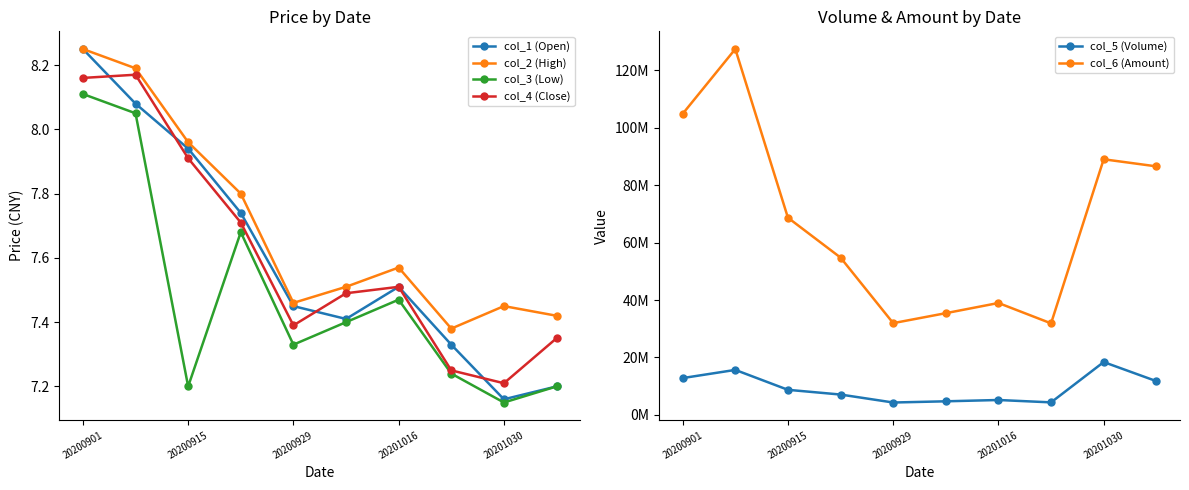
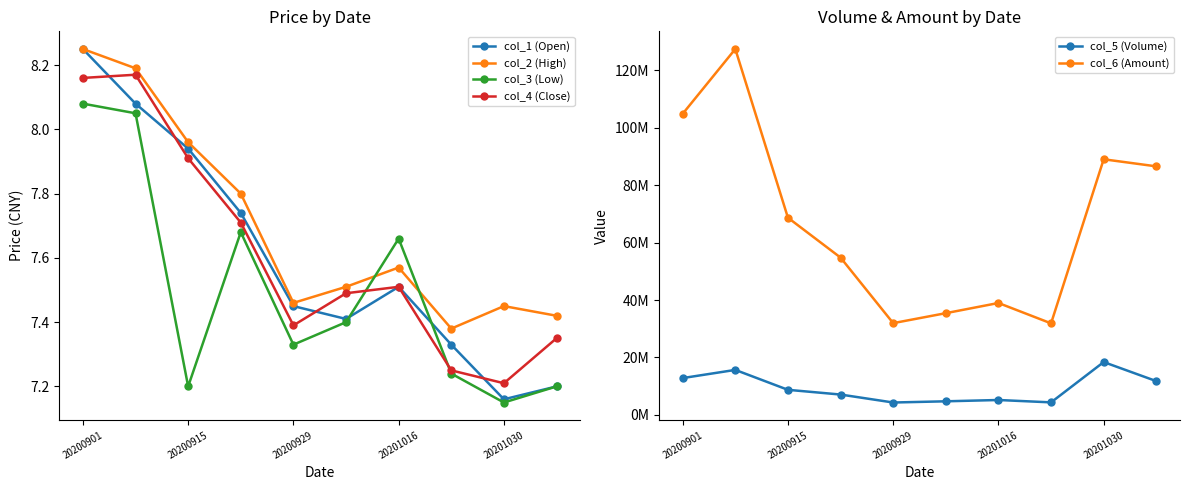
Price by Date, col_3 (Low), 20200901: 8.11 -> 8.08
Price by Date, col_3 (Low), 20201016: 7.47 -> 7.66
